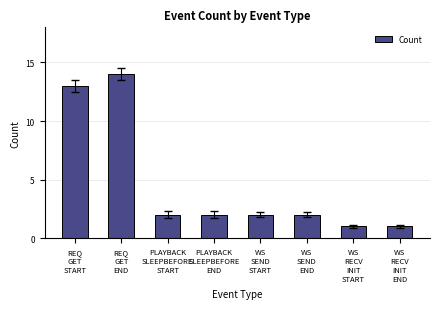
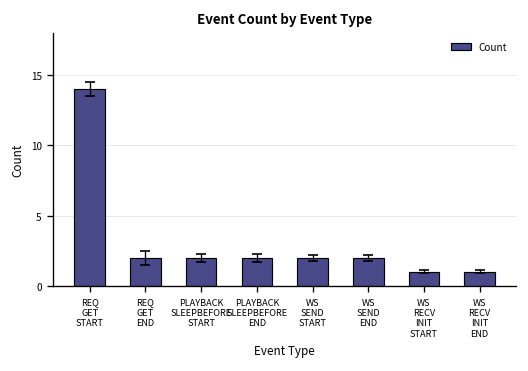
Count, REQ GET START: 13 -> 14
Count, REQ GET END: 14 -> 2
